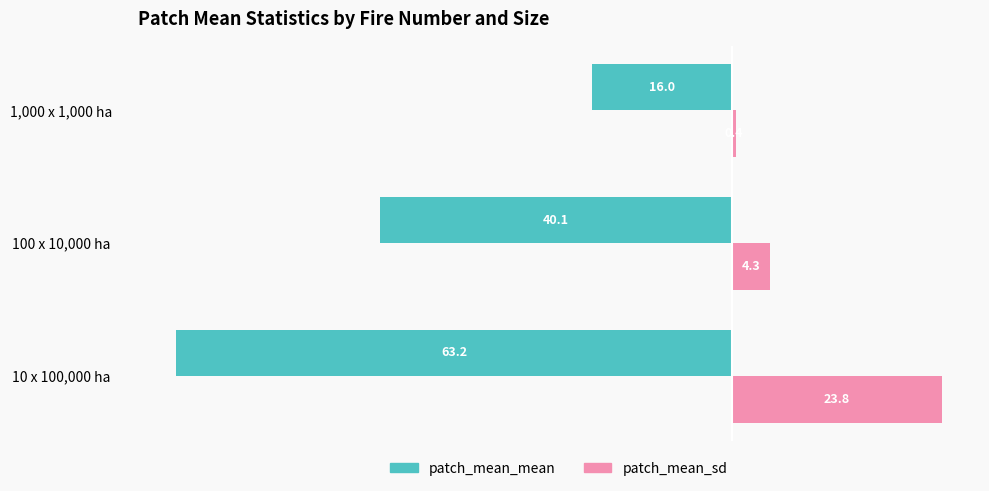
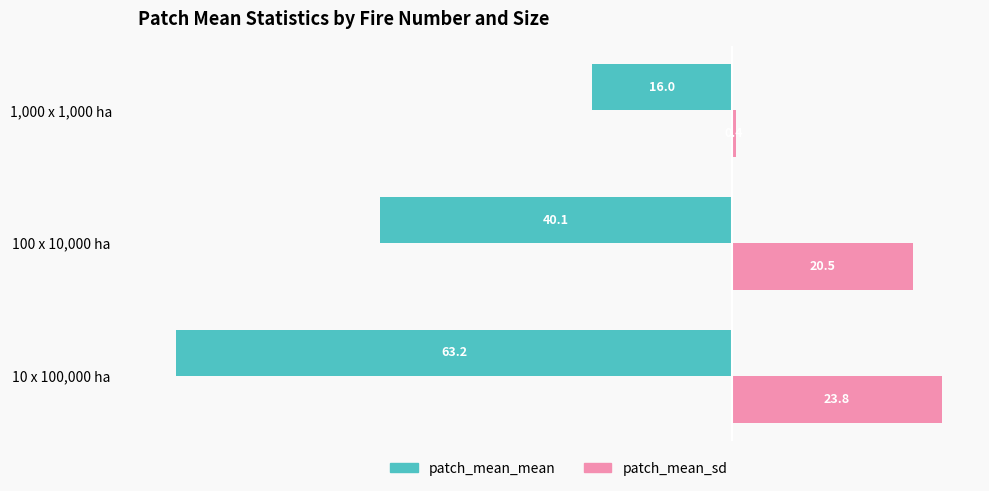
patch_mean_sd, 100 x 10,000 ha: 4.3 -> 20.5
